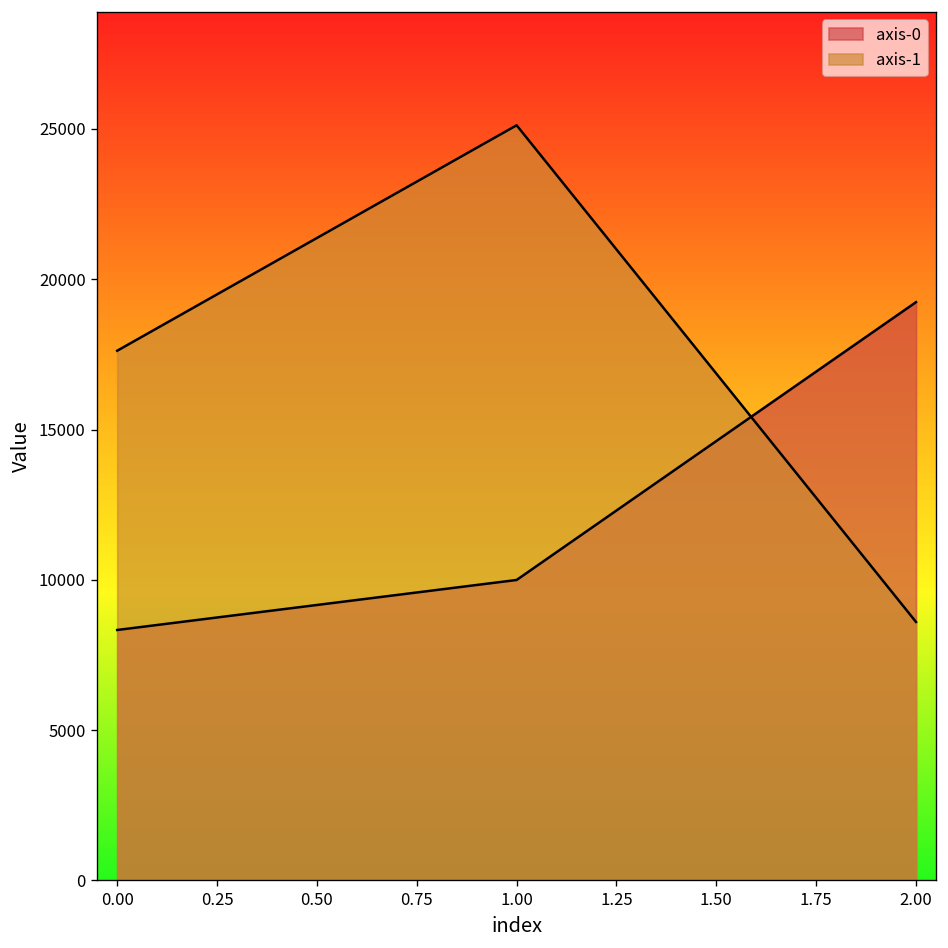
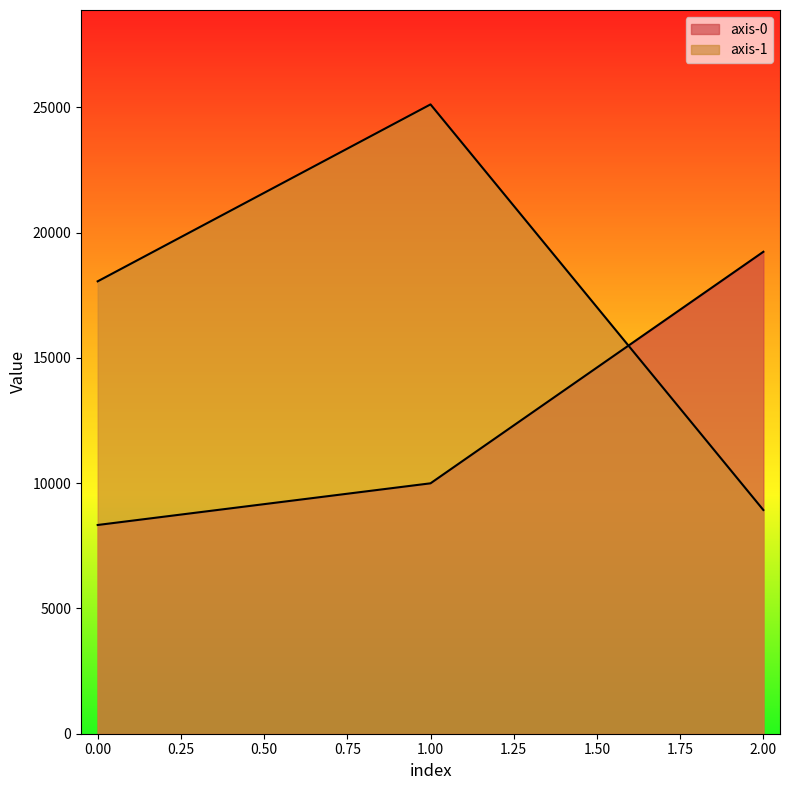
axis-1, 0.00: 17600 -> 18100
axis-1, 2.00: 8600 -> 8900
